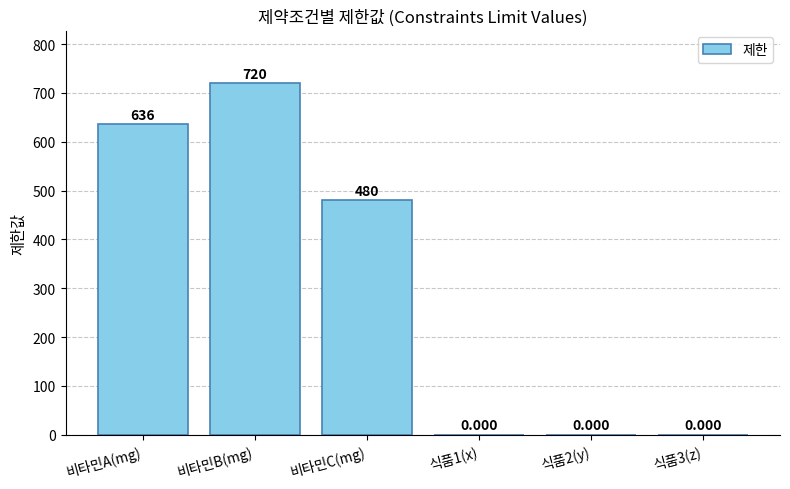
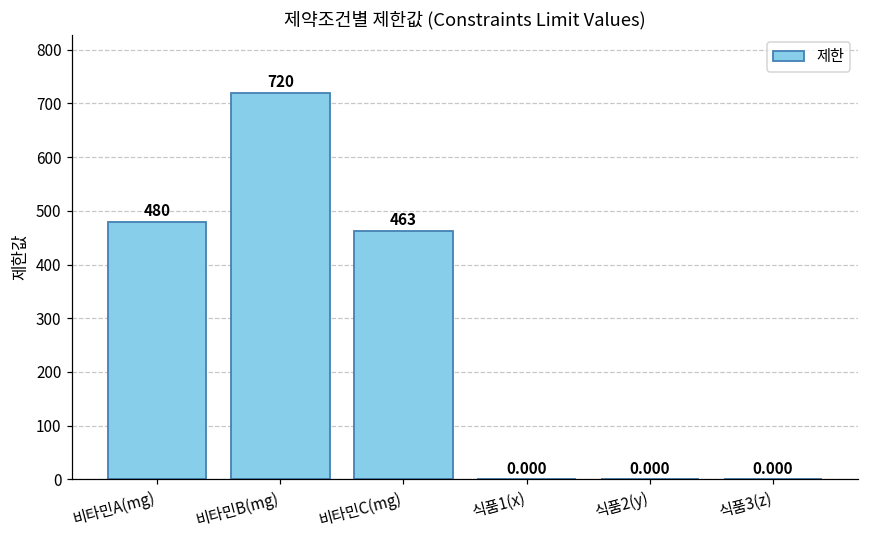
비타민A(mg): 636 -> 480
비타민C(mg): 480 -> 463
